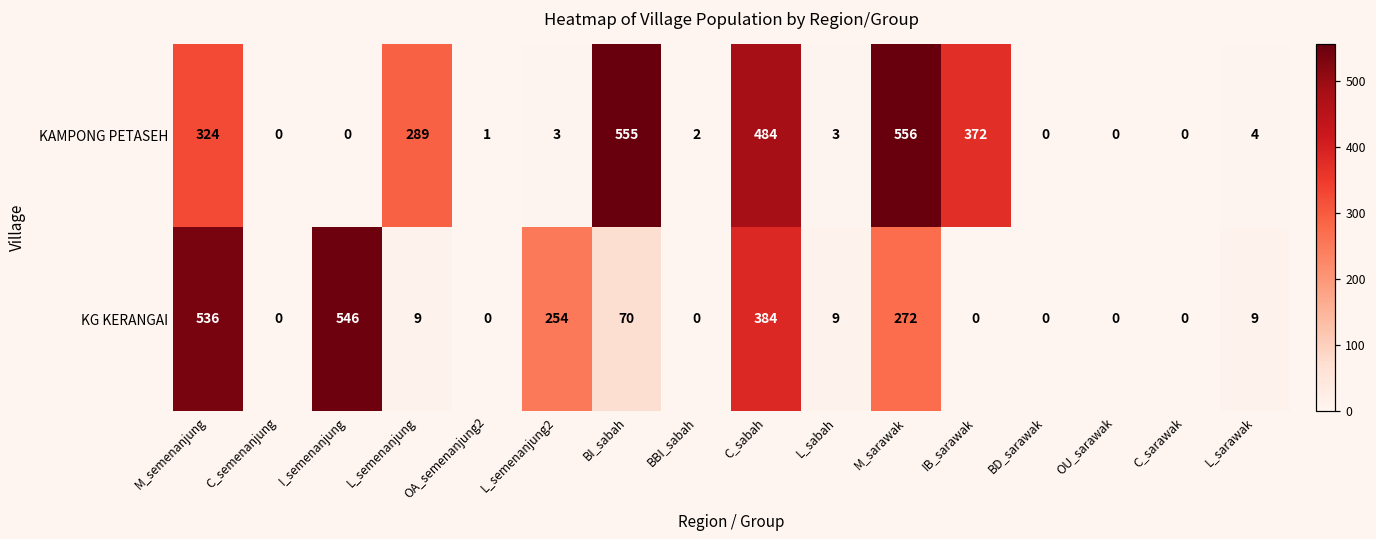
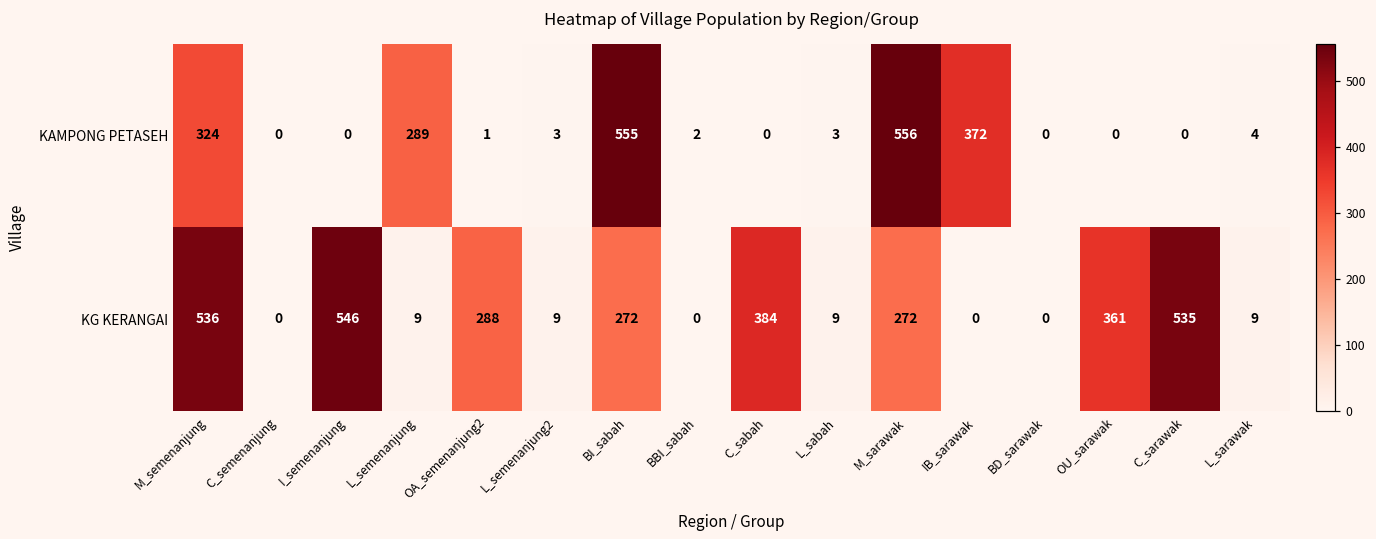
KAMPONG PETASEH, C_sabah: 484 -> 0
KG KERANGAI, OA_semenanjung2: 0 -> 288
KG KERANGAI, L_semenanjung2: 254 -> 9
KG KERANGAI, BI_sabah: 70 -> 272
KG KERANGAI, OU_sarawak: 0 -> 361
KG KERANGAI, C_sarawak: 0 -> 535
